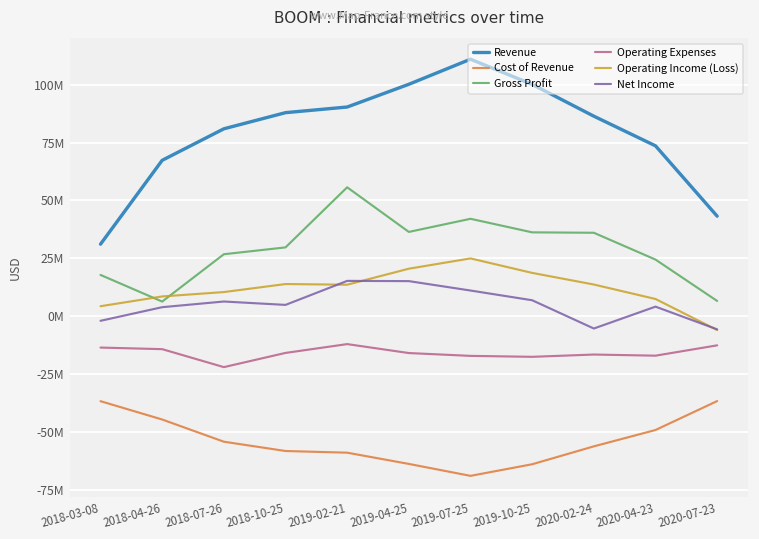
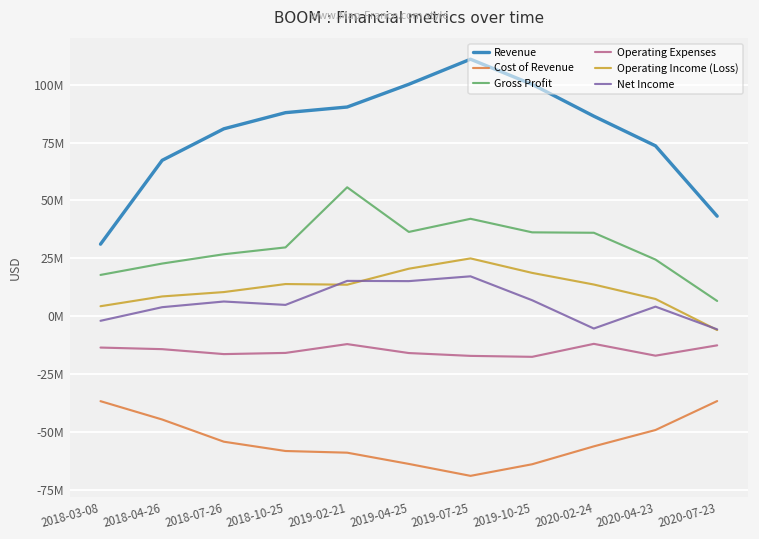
Gross Profit, 2018-04-26: 6000000 -> 23000000
Operating Expenses, 2018-07-26: -22000000 -> -16000000
Net Income, 2019-07-25: 11000000 -> 17000000
Operating Expenses, 2020-02-24: -17000000 -> -12000000
